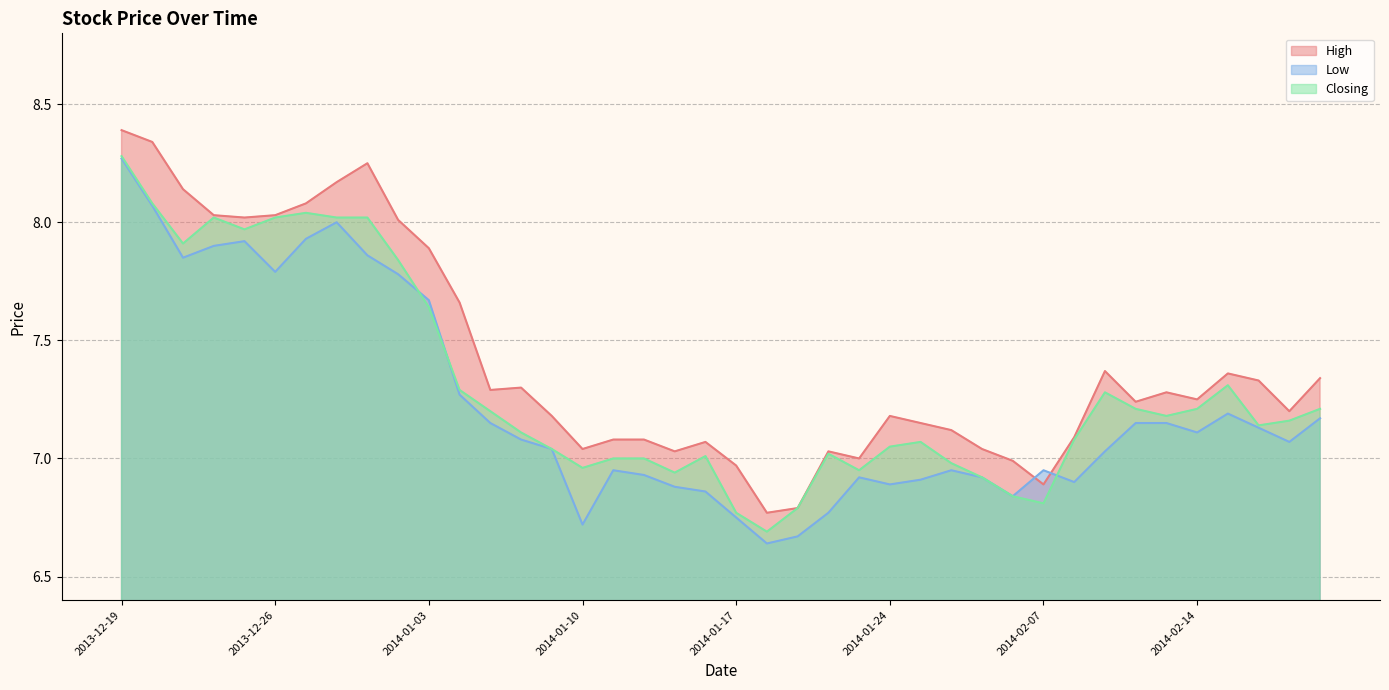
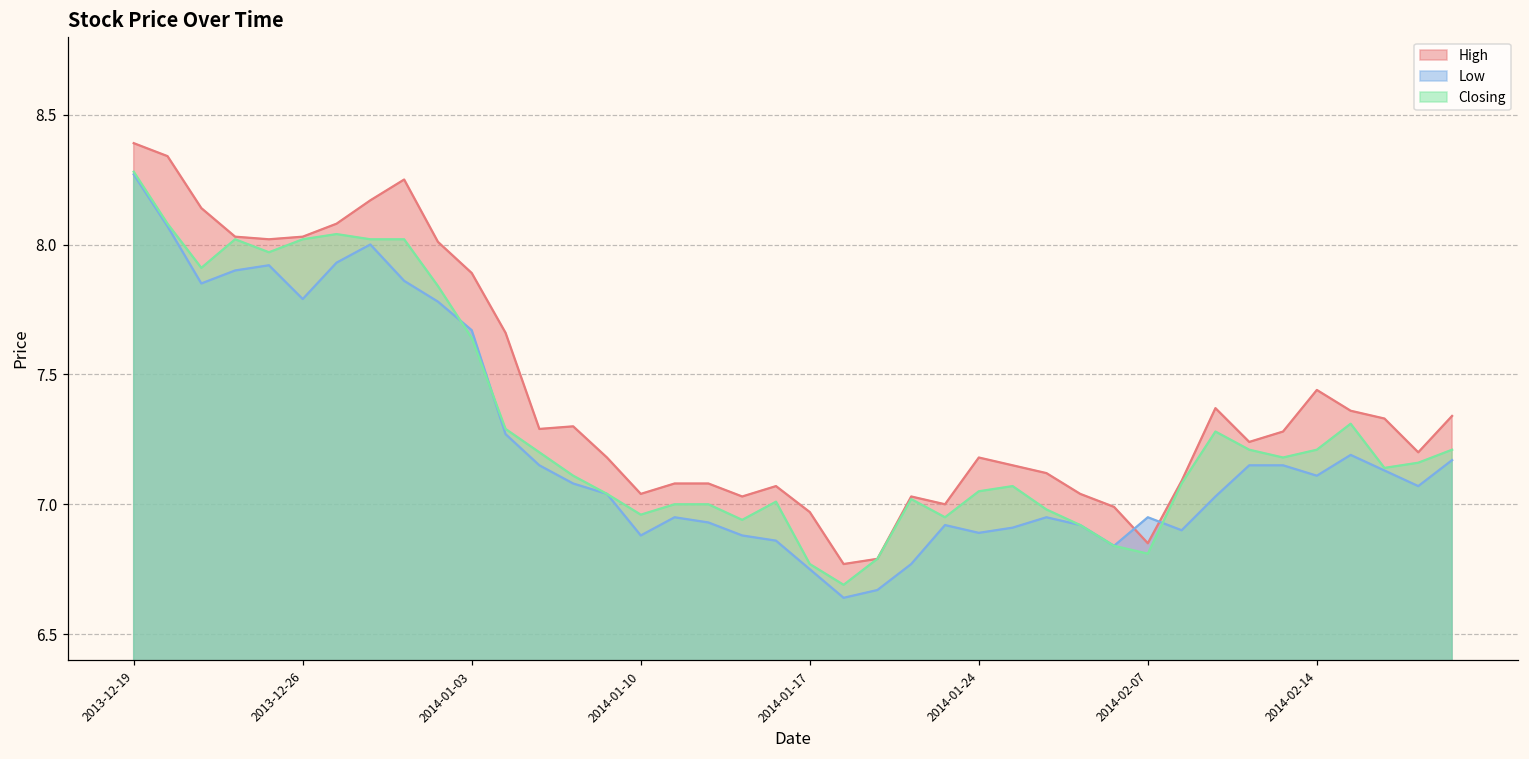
Low, 2014-01-10: 6.72 -> 6.88
High, 2014-02-07: 6.89 -> 6.85
High, 2014-02-14: 7.25 -> 7.44
